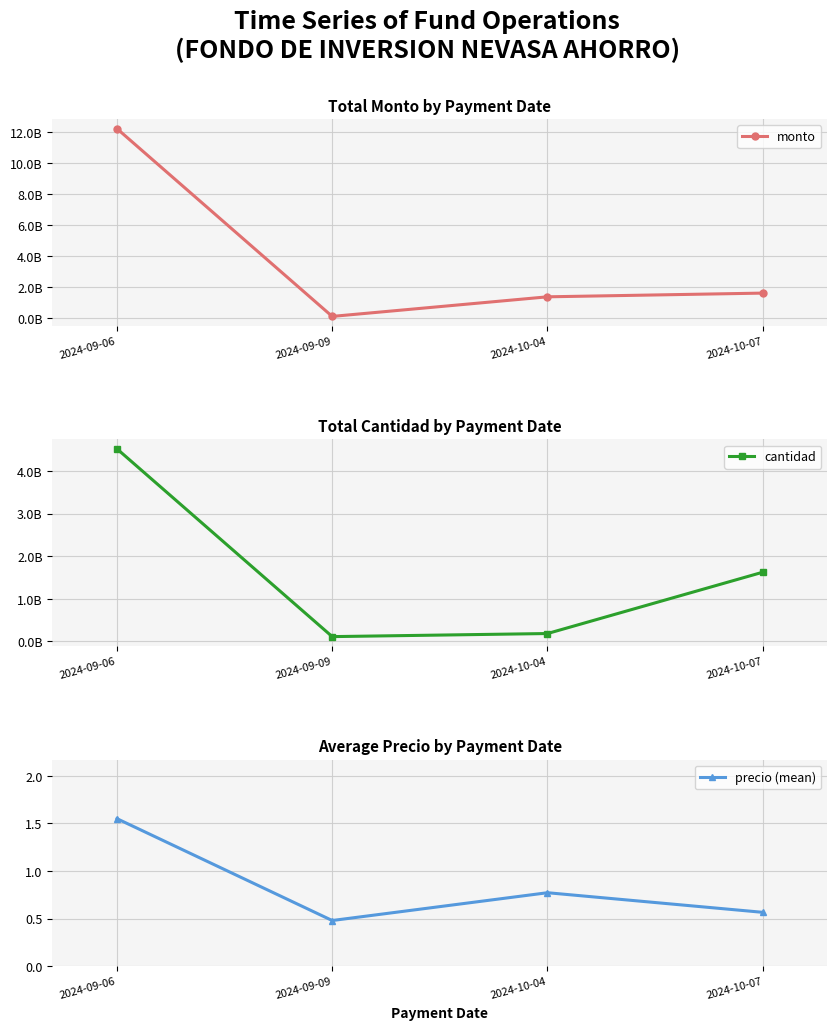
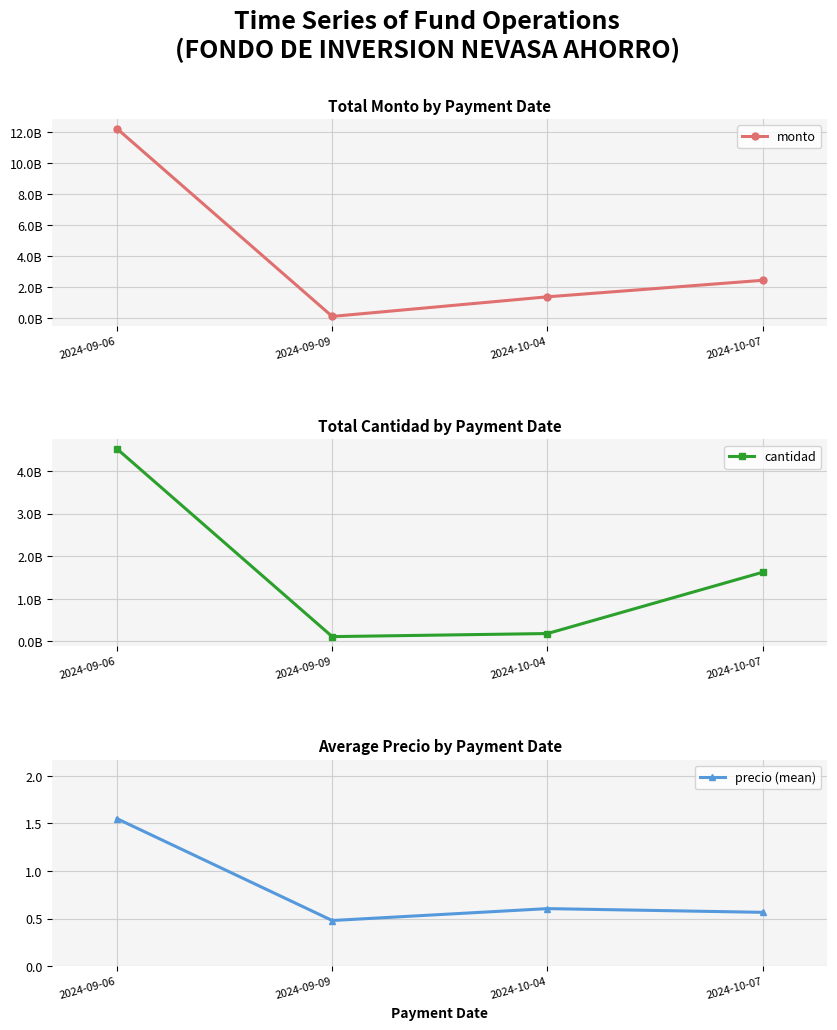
Total Monto by Payment Date, 2024-10-07: 1600000000 -> 2400000000
Average Precio by Payment Date, 2024-10-04: 0.8 -> 0.6
